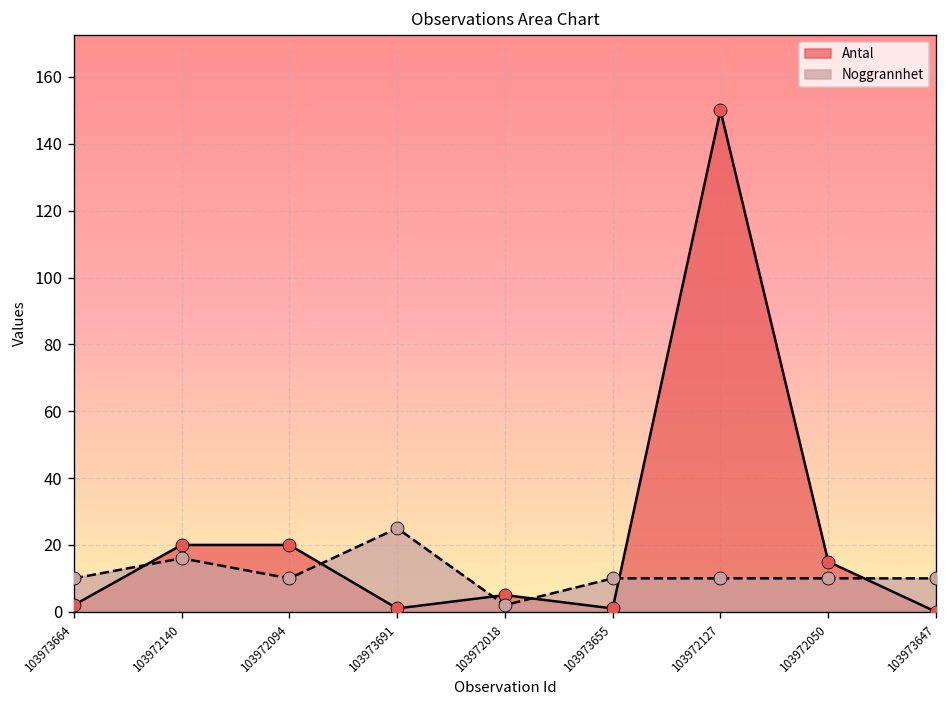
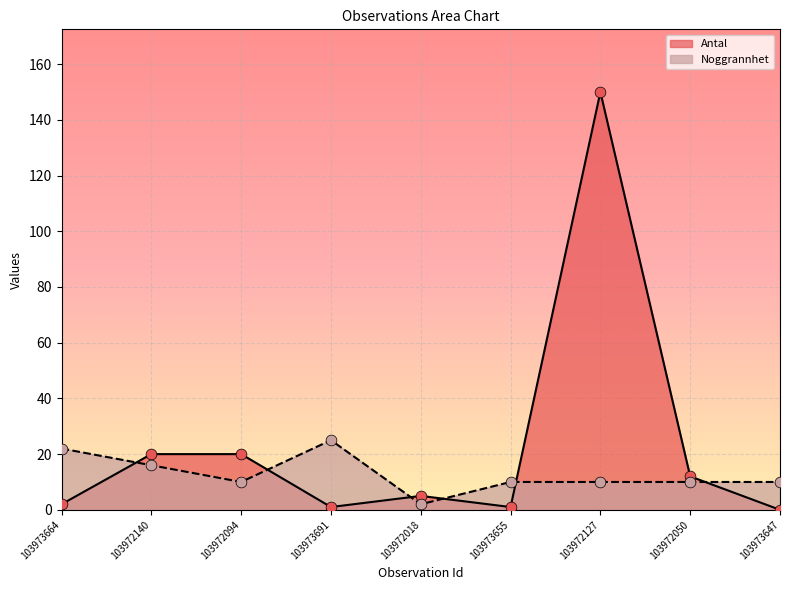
Noggrannhet, 103973664: 10 -> 22
Antal, 103972050: 15 -> 12
